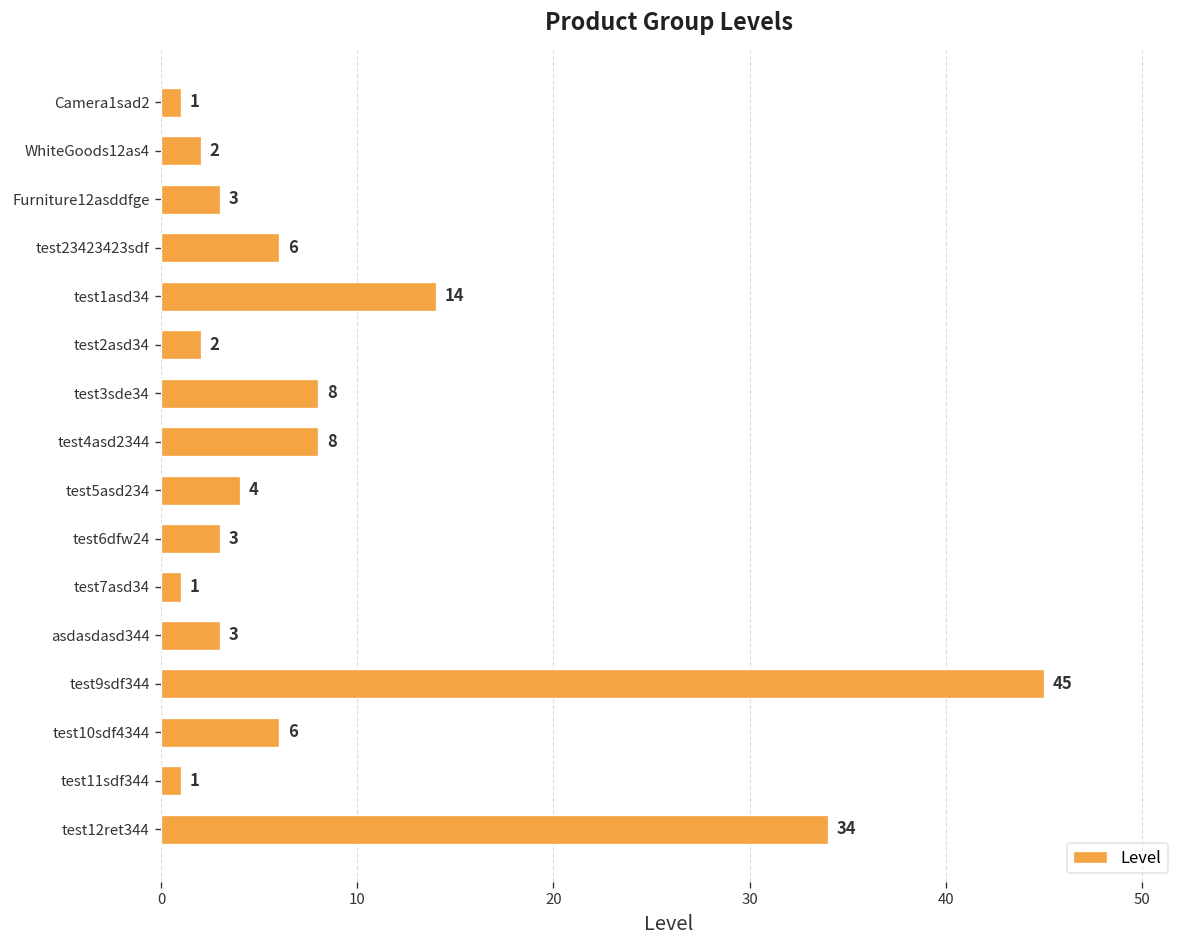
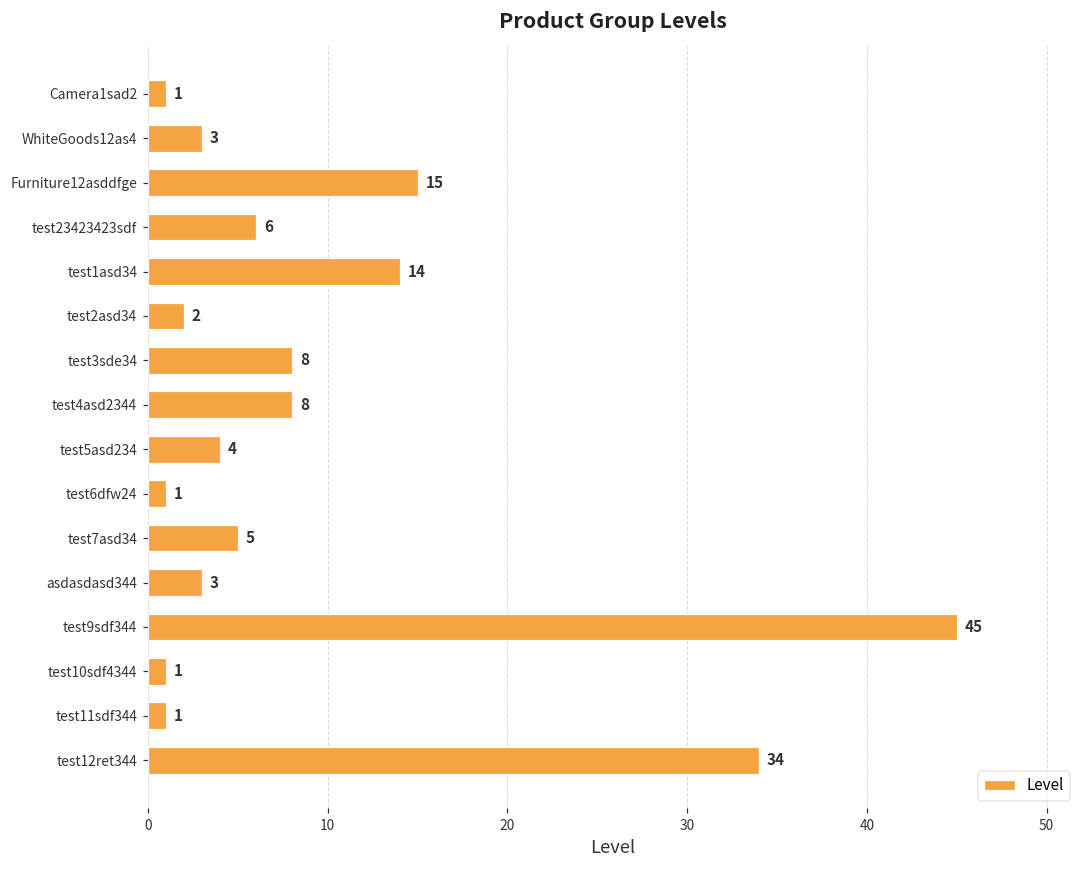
WhiteGoods12as4: 2 -> 3
Furniture12asddfge: 3 -> 15
test6dfw24: 3 -> 1
test7asd34: 1 -> 5
test10sdf4344: 6 -> 1
